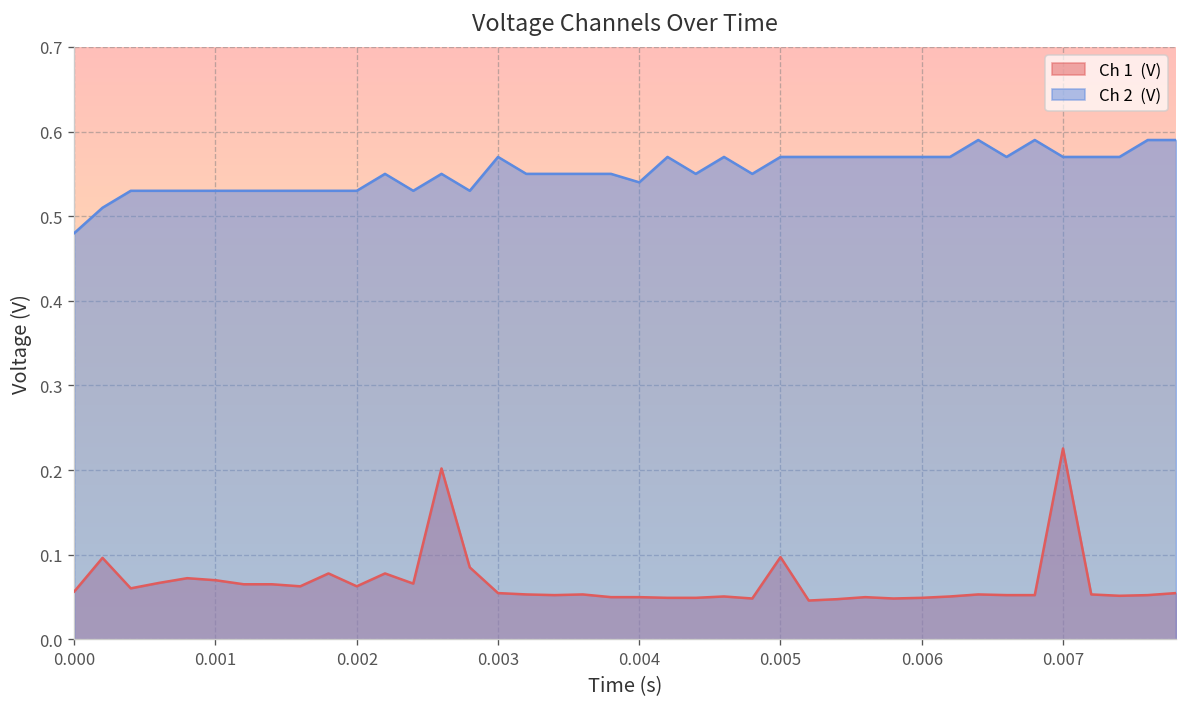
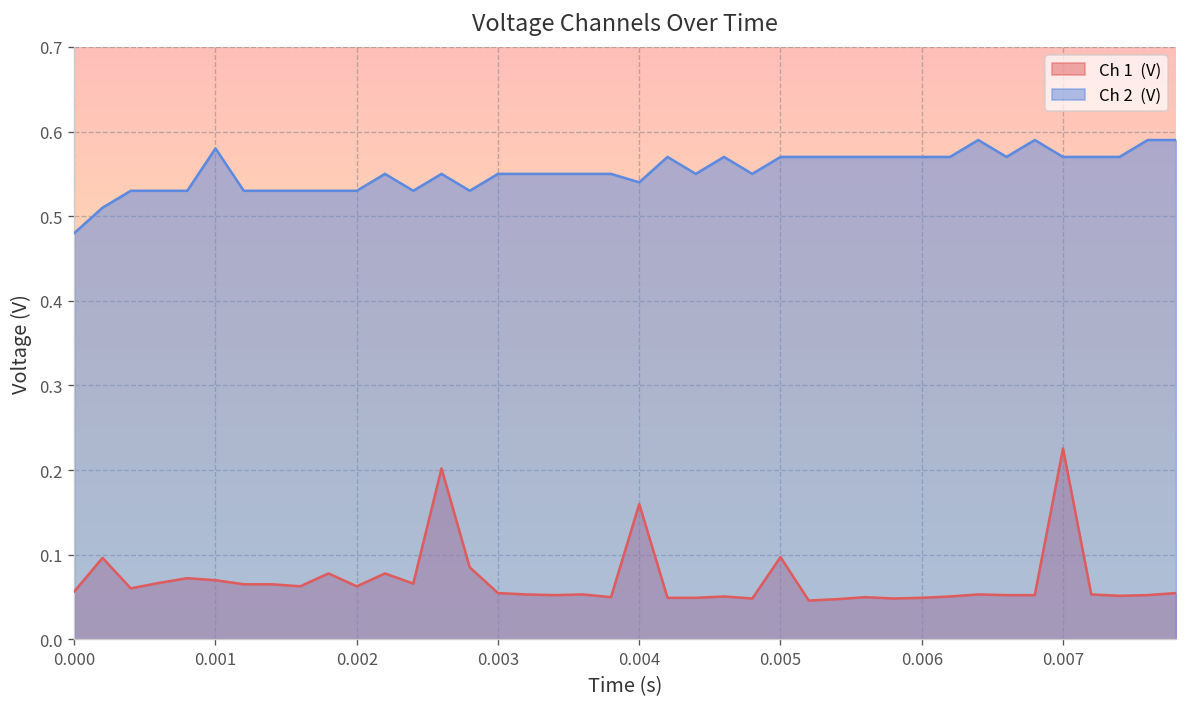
Ch 2 (V), 0.001: 0.53 -> 0.58
Ch 2 (V), 0.003: 0.57 -> 0.55
Ch 1 (V), 0.004: 0.05 -> 0.16
